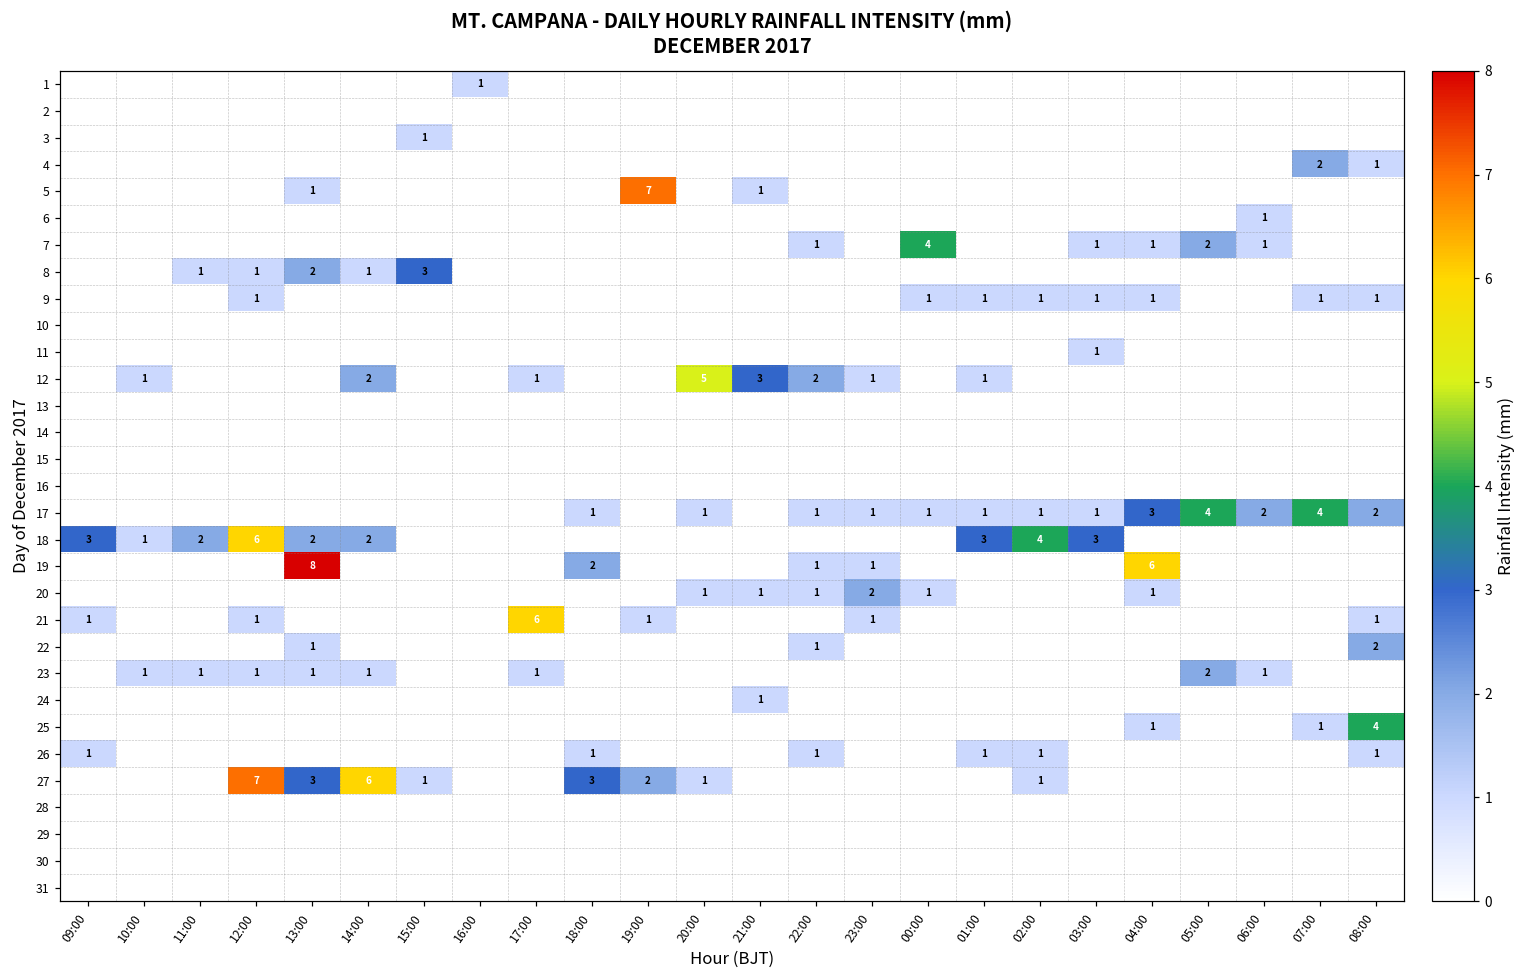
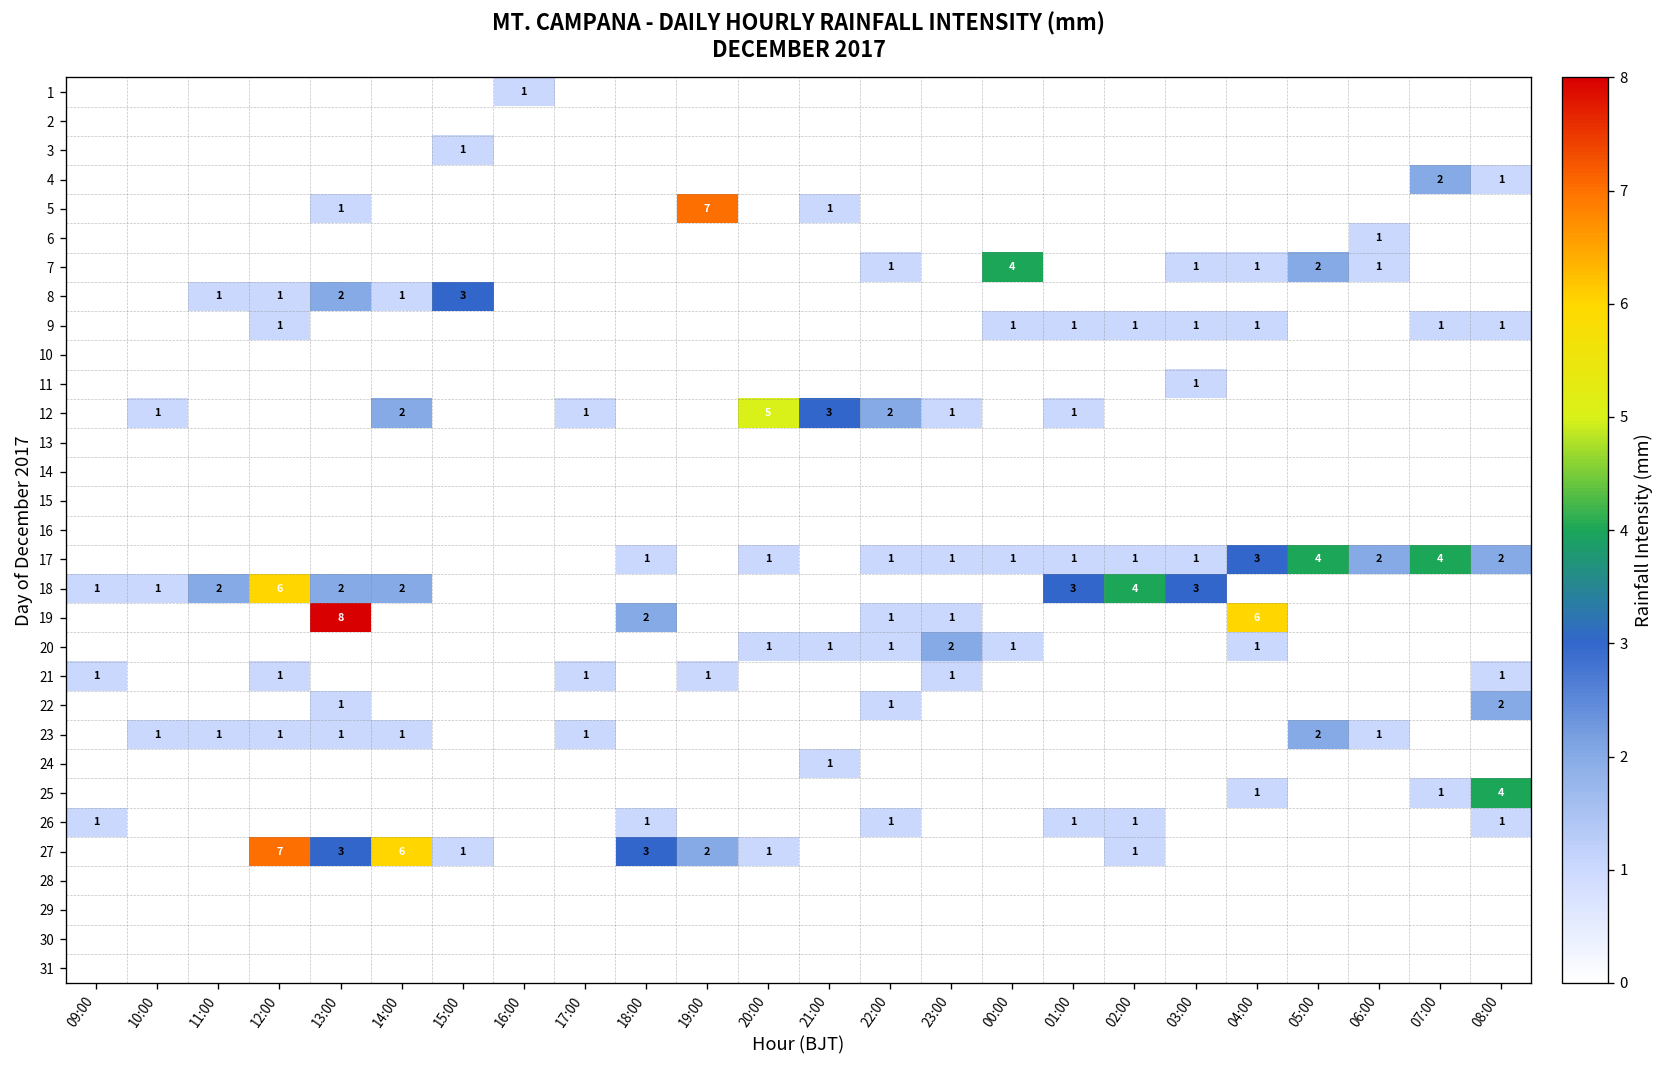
18, 09:00: 3 -> 1
21, 17:00: 6 -> 1
